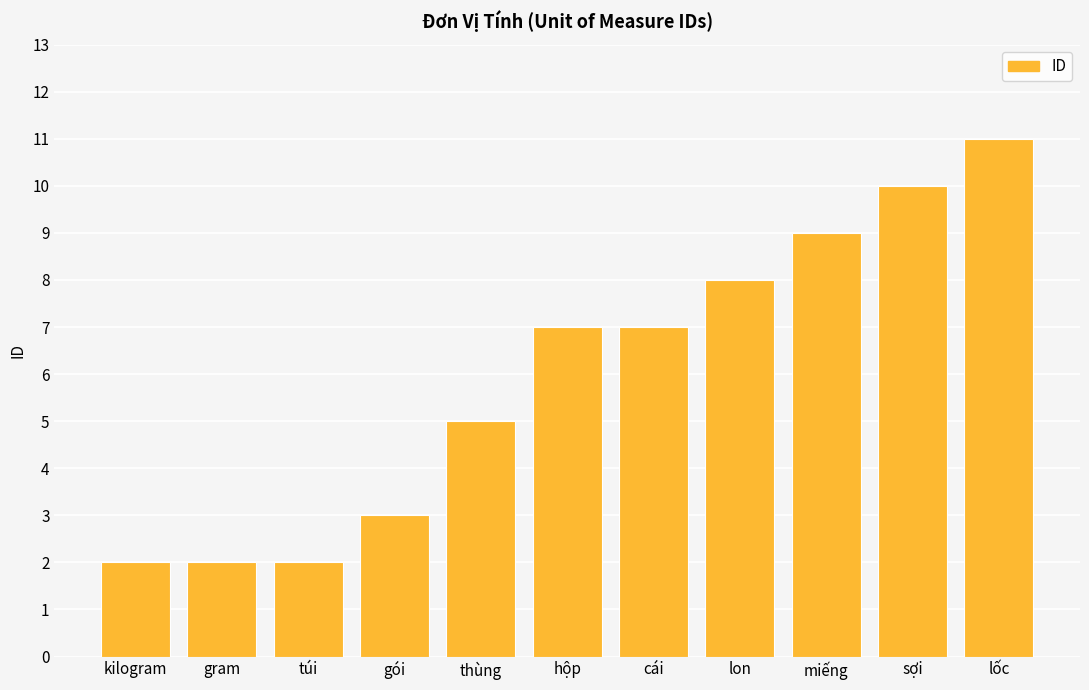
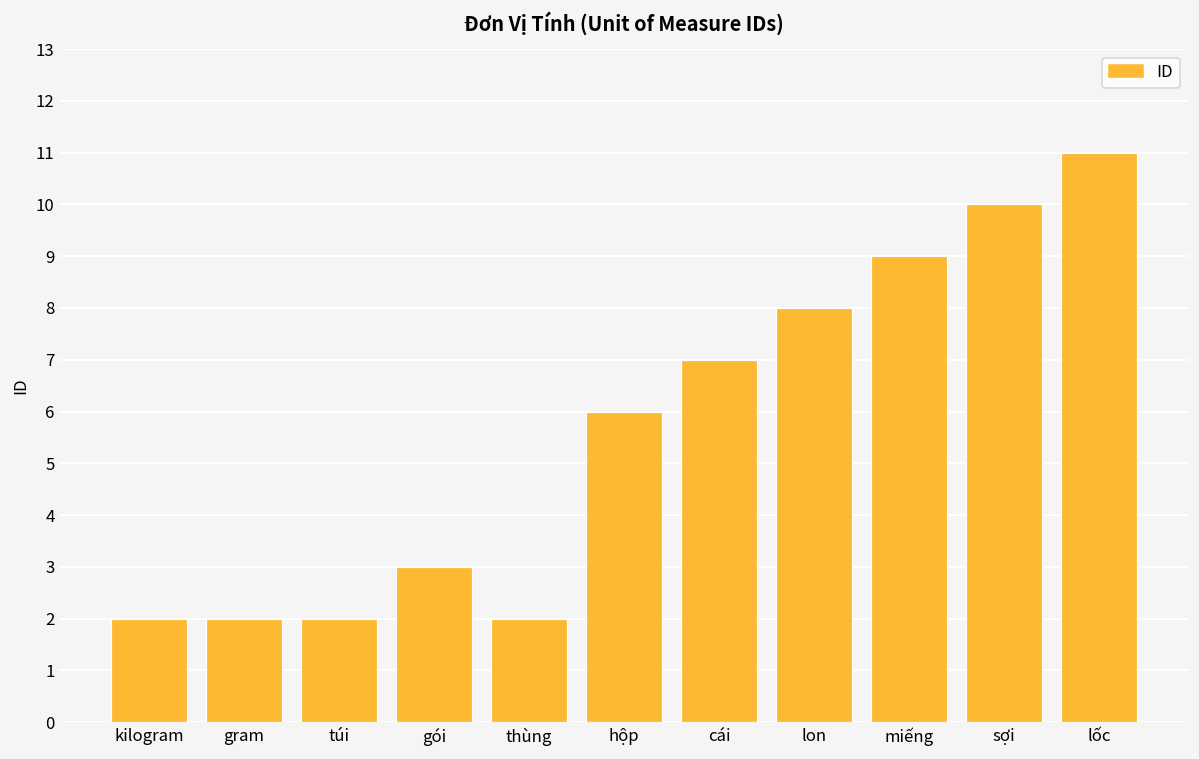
thùng: 5 -> 2
hộp: 7 -> 6
